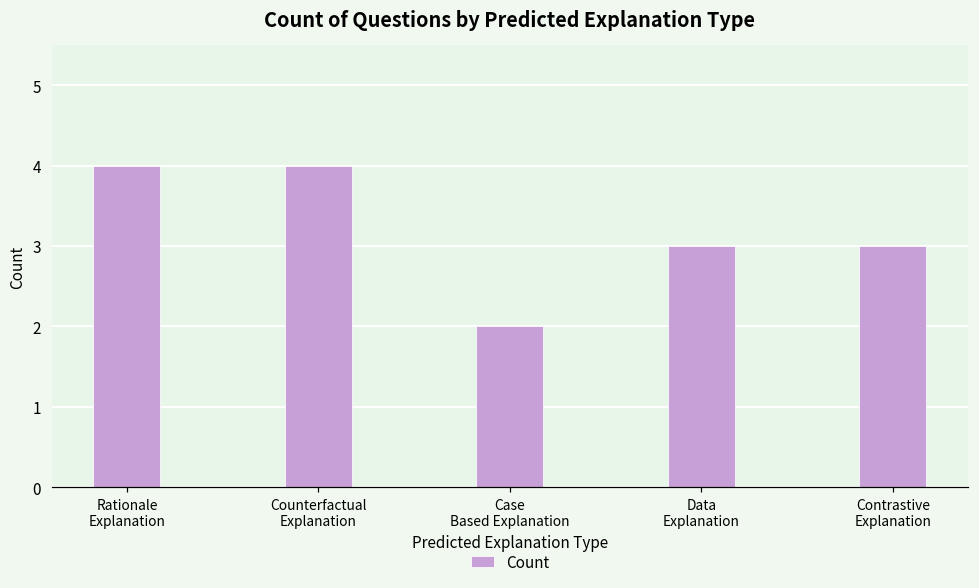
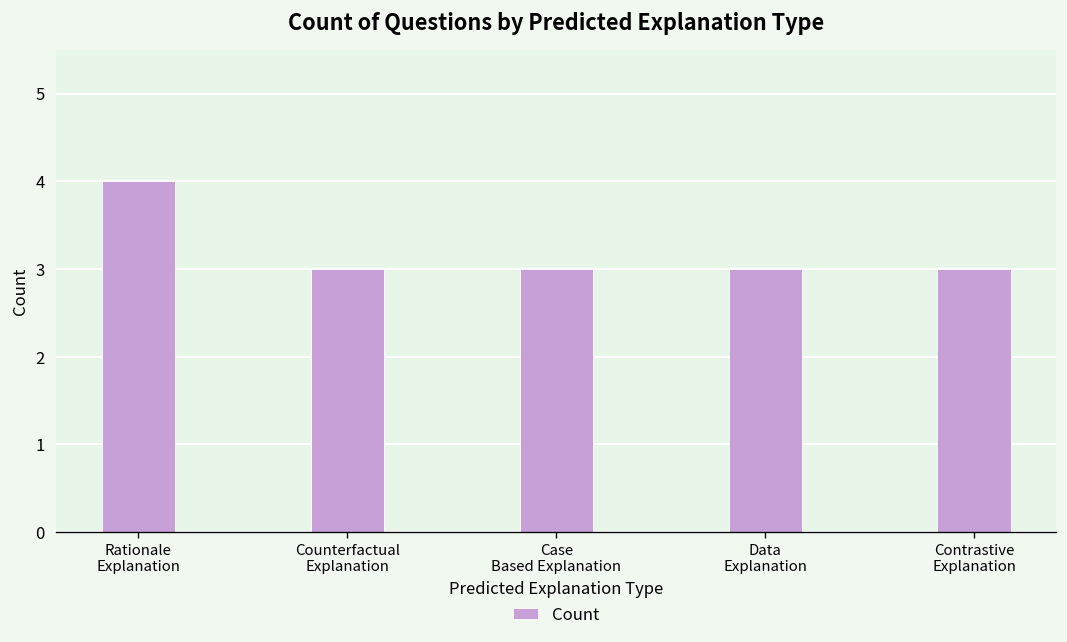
Counterfactual Explanation: 4 -> 3
Case Based Explanation: 2 -> 3
